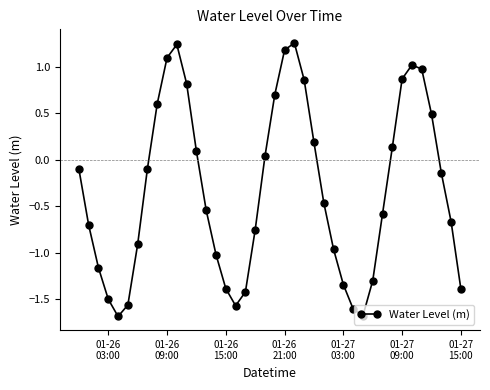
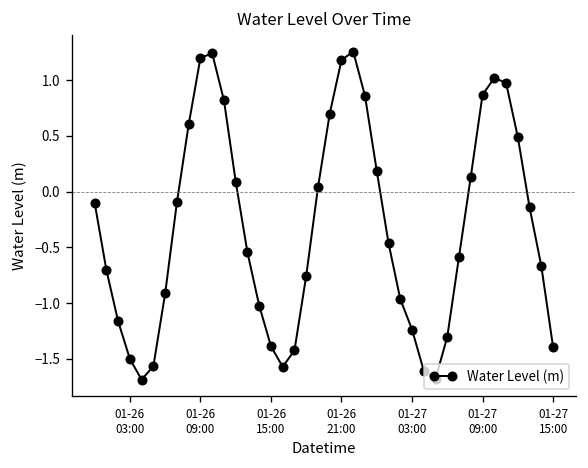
01-26 09:00: 1.1 -> 1.2
01-27 03:00: -1.3 -> -1.2
